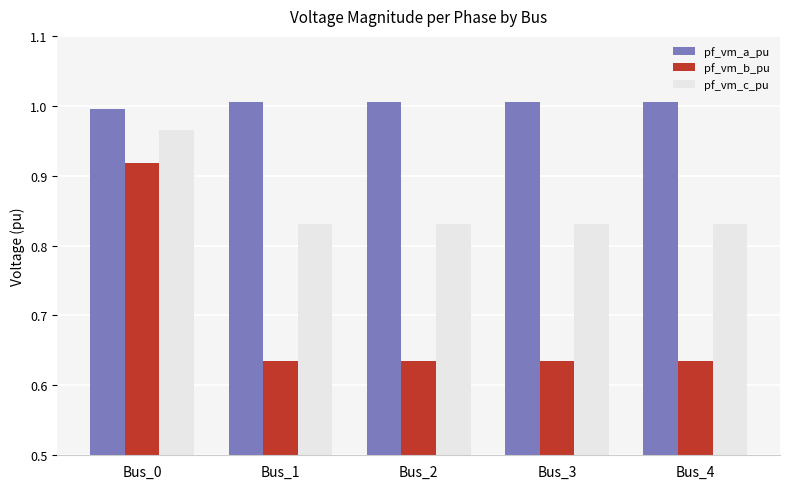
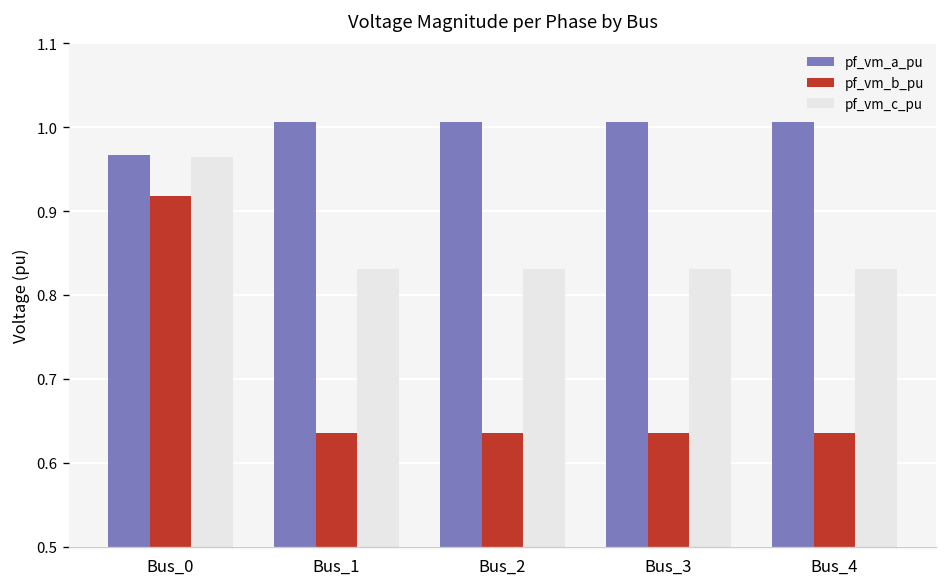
pf_vm_a_pu, Bus_0: 0.99 -> 0.97
